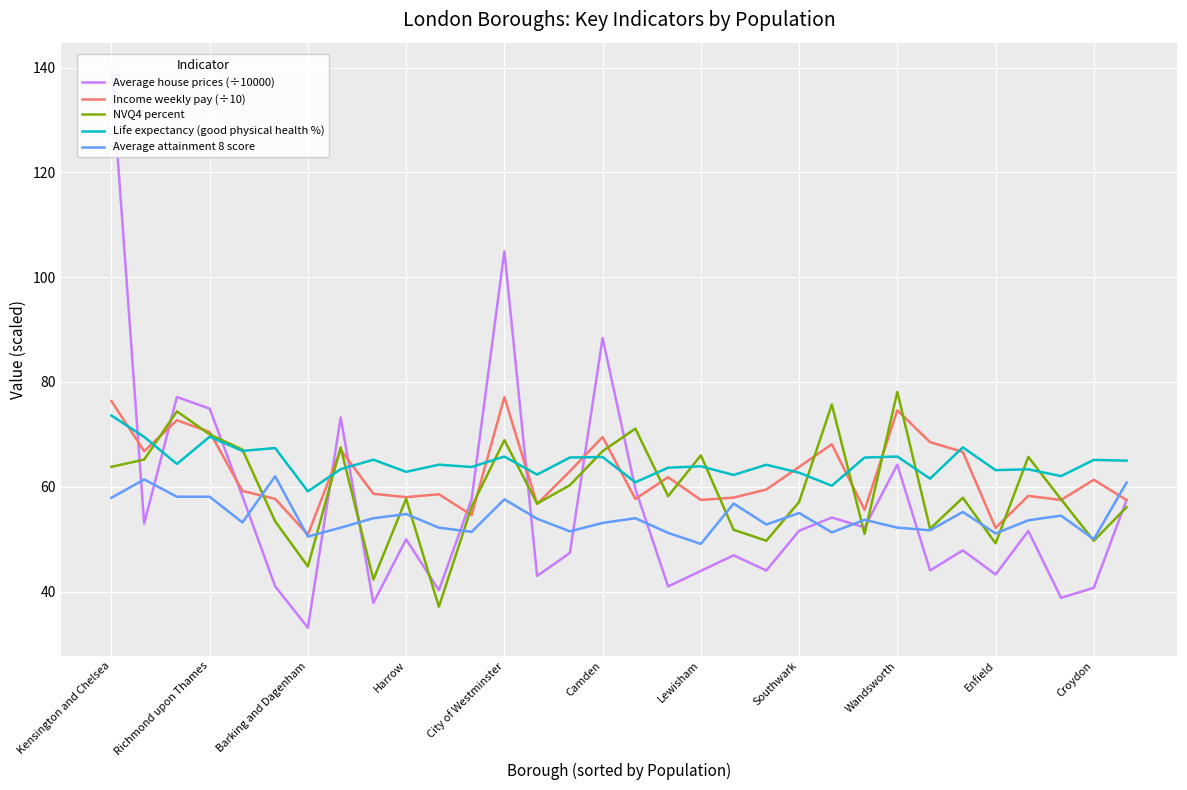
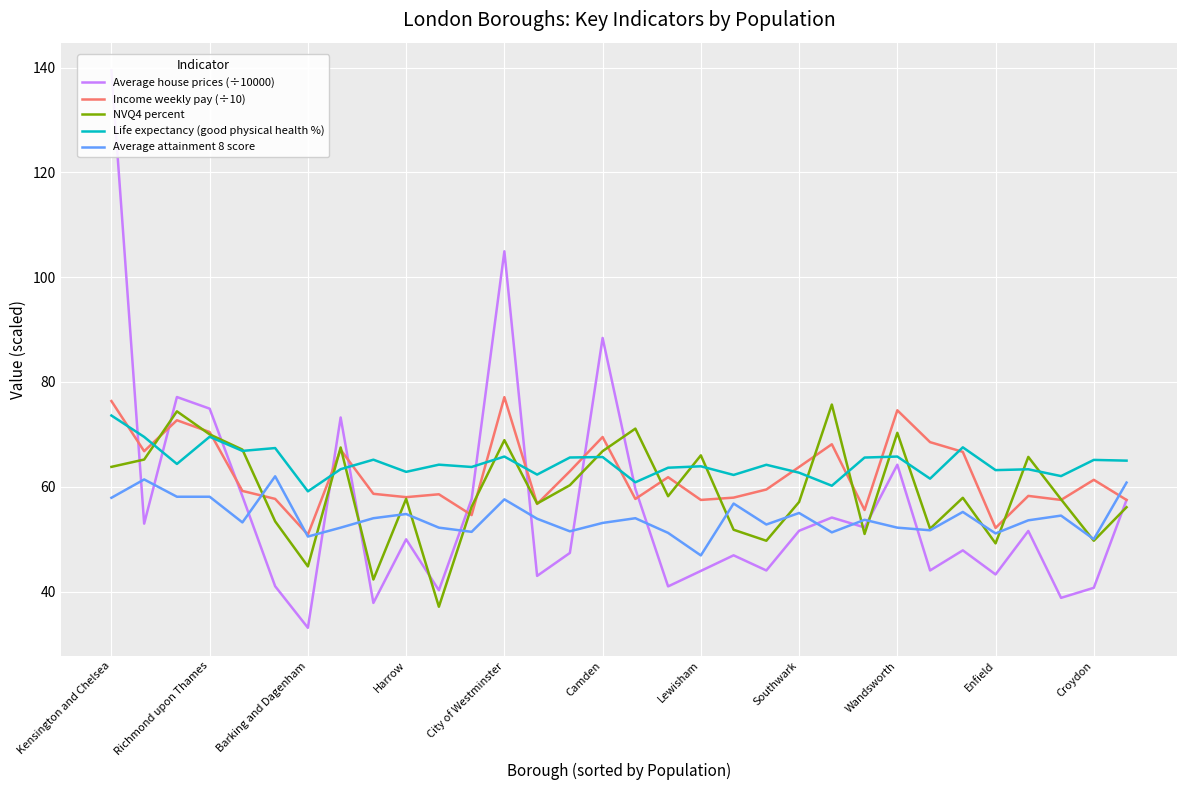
Average attainment 8 score, Lewisham: 49 -> 47
NVQ4 percent, Wandsworth: 78 -> 70
